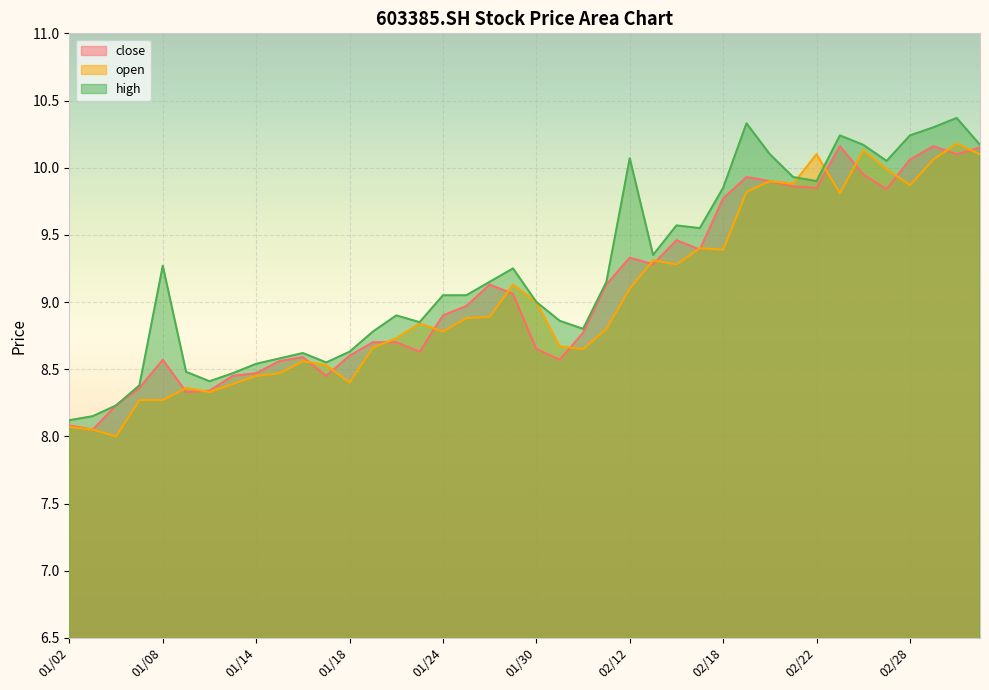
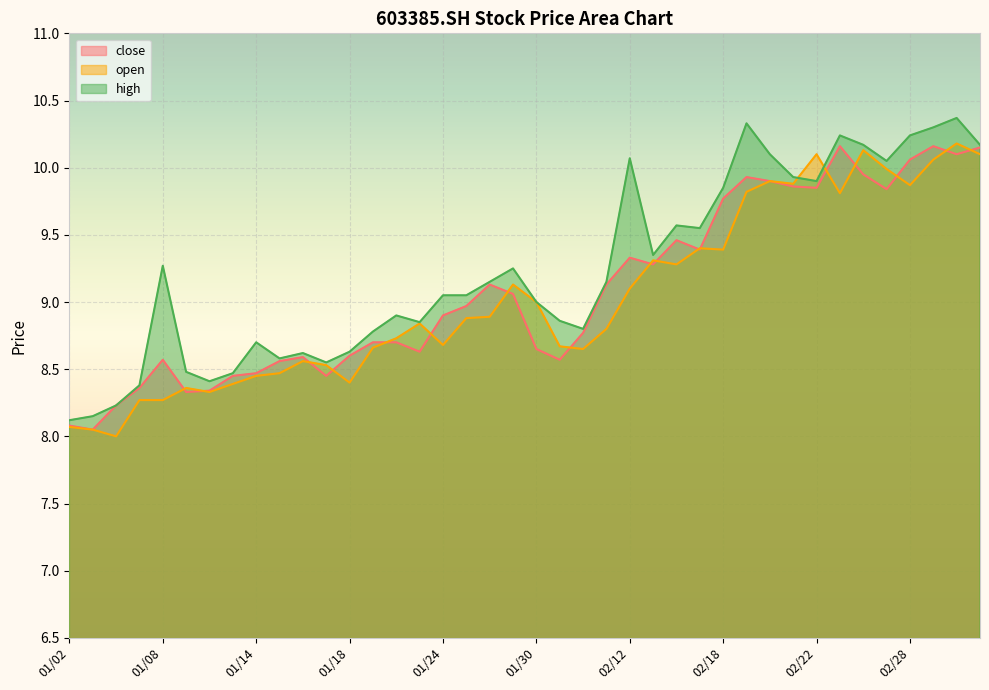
high, 01/14: 8.54 -> 8.70
open, 01/24: 8.78 -> 8.68
